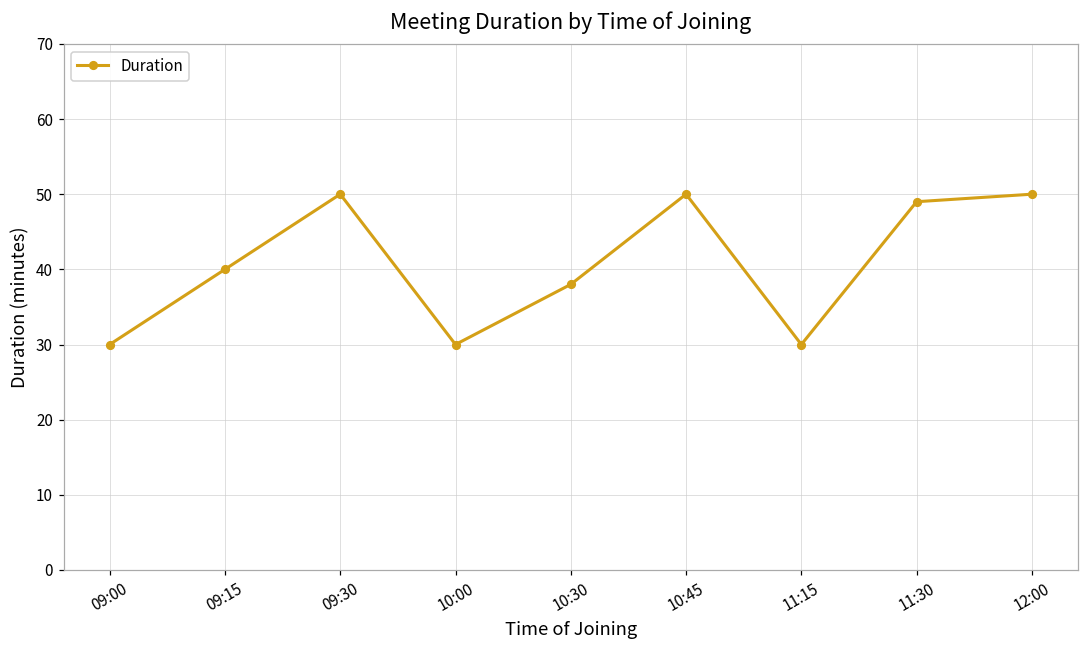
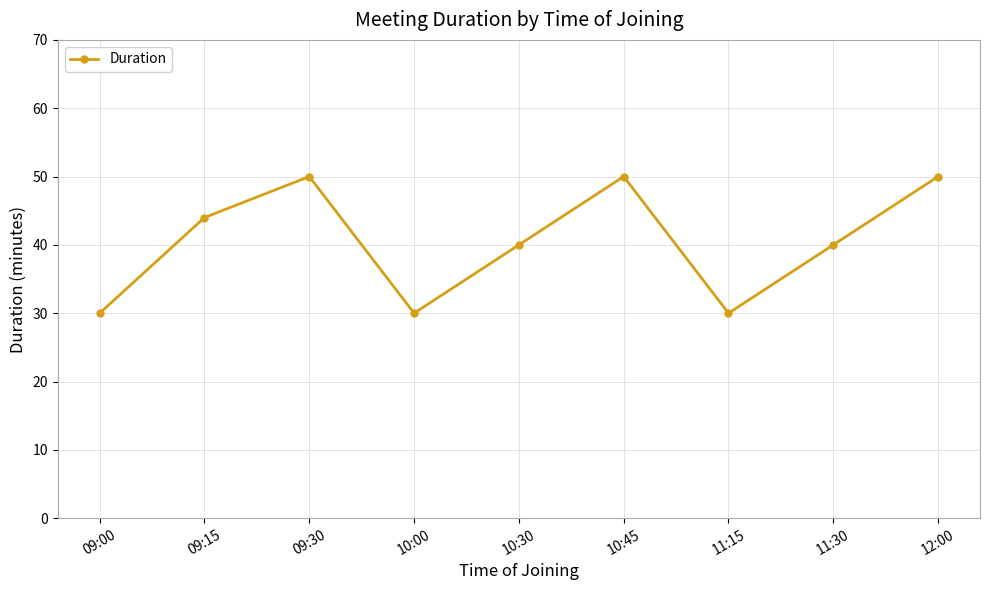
09:15: 40 -> 44
10:30: 38 -> 40
11:30: 49 -> 40
